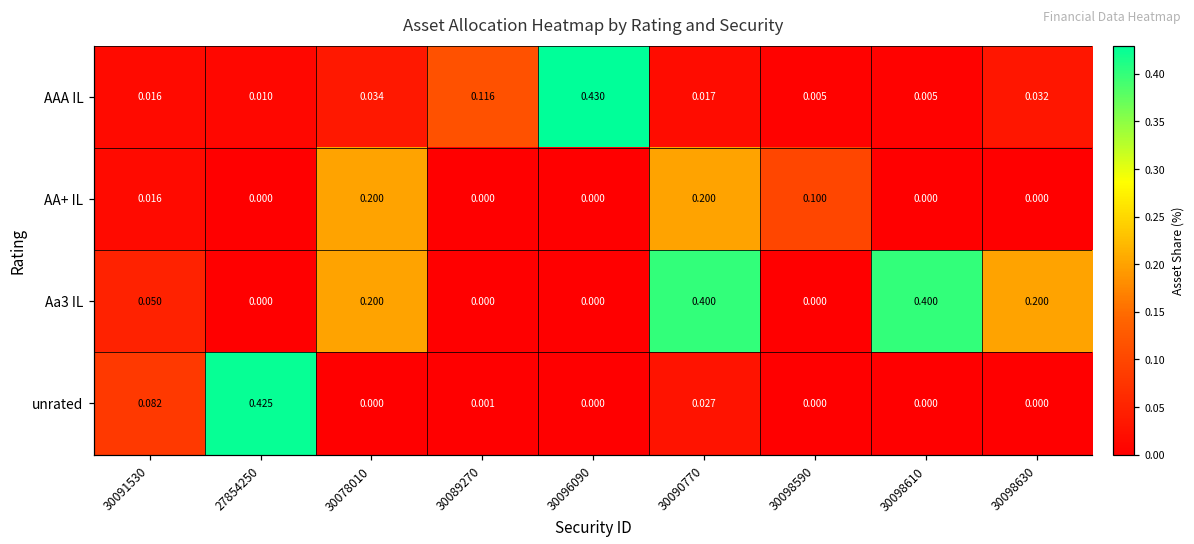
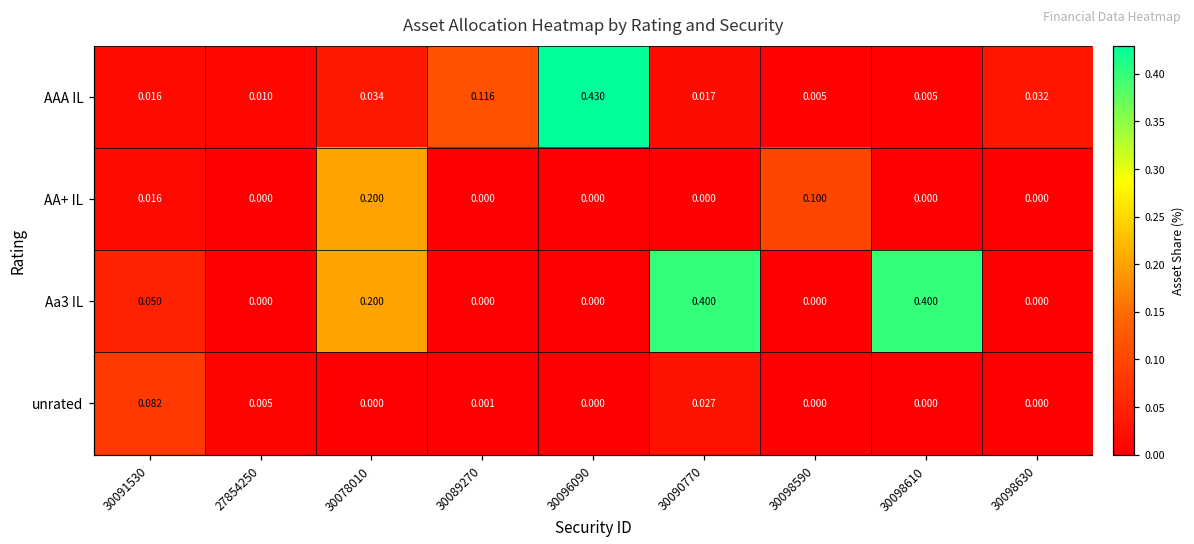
AA+ IL, 30090770: 0.200 -> 0.000
Aa3 IL, 30098630: 0.200 -> 0.000
unrated, 27854250: 0.425 -> 0.005
